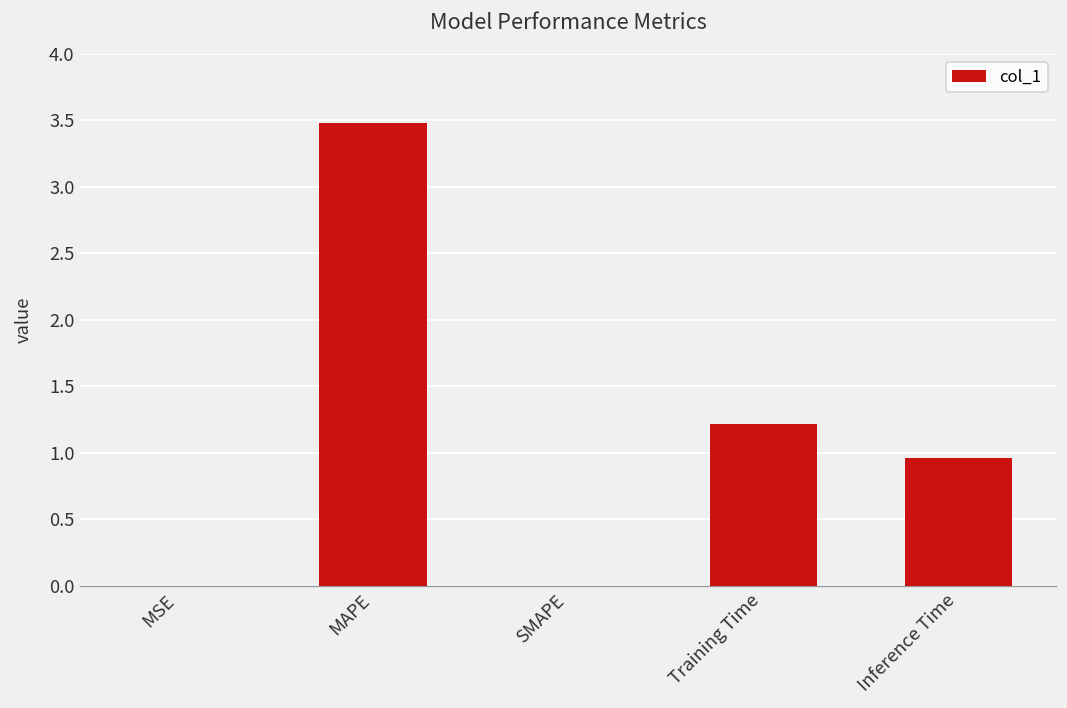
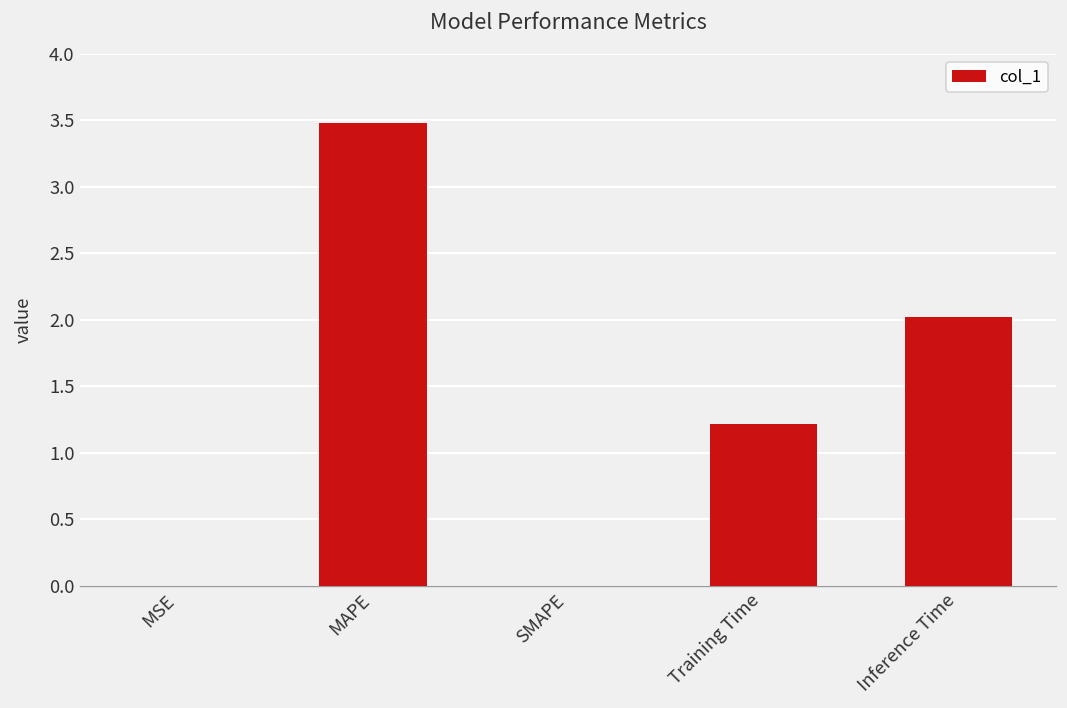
Inference Time: 0.96 -> 2.02
